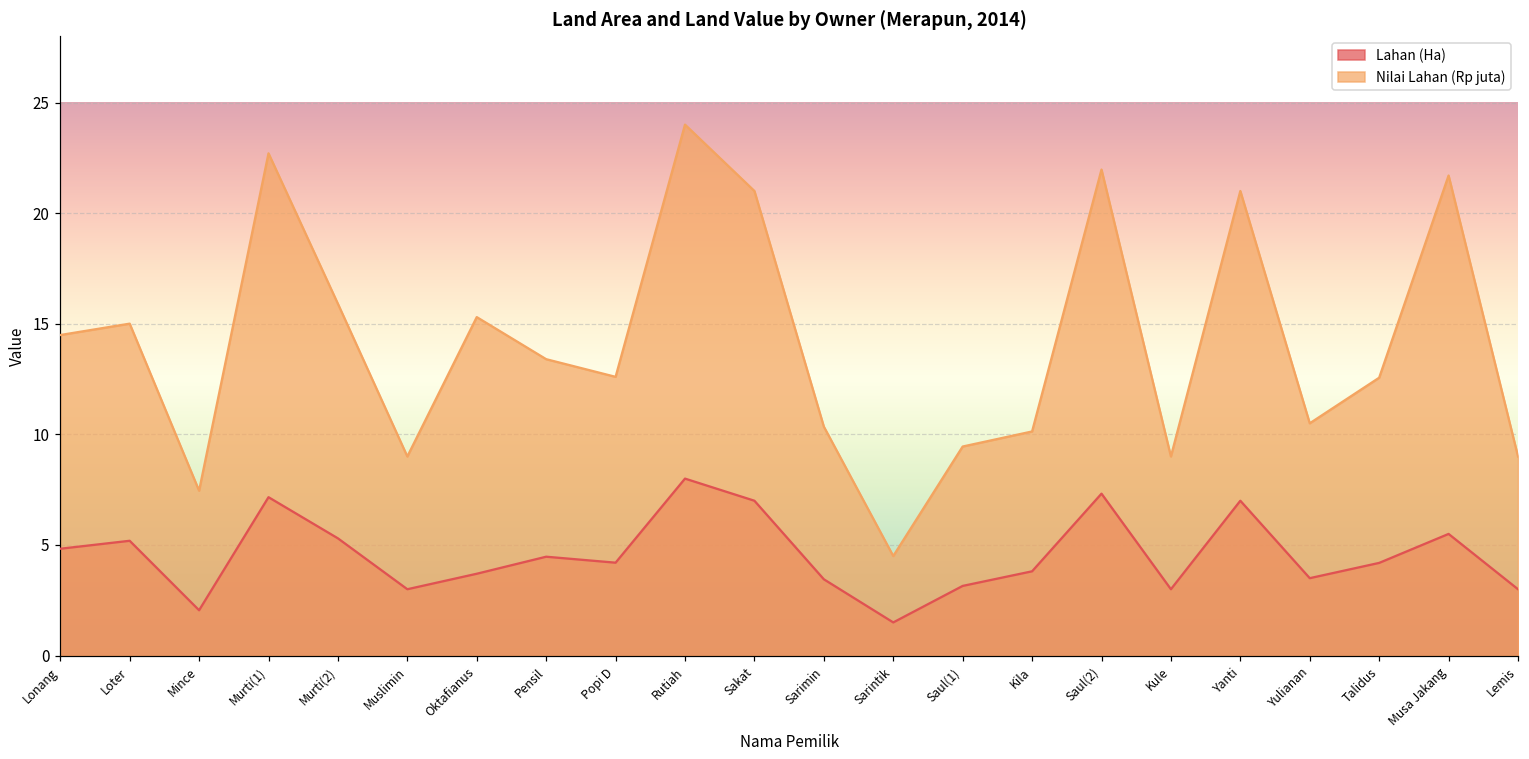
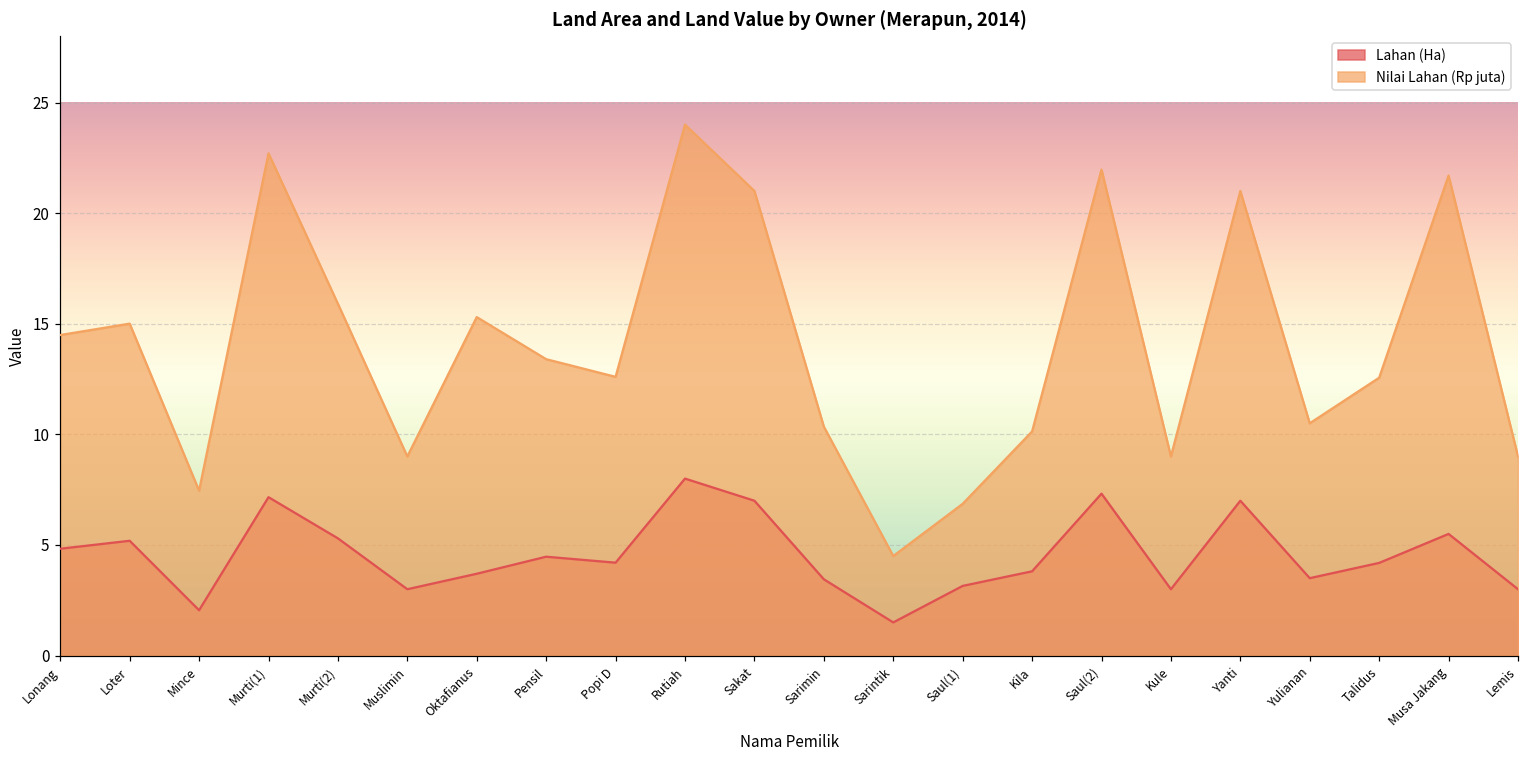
Nilai Lahan (Rp juta), Saul(1): 9.5 -> 6.9
